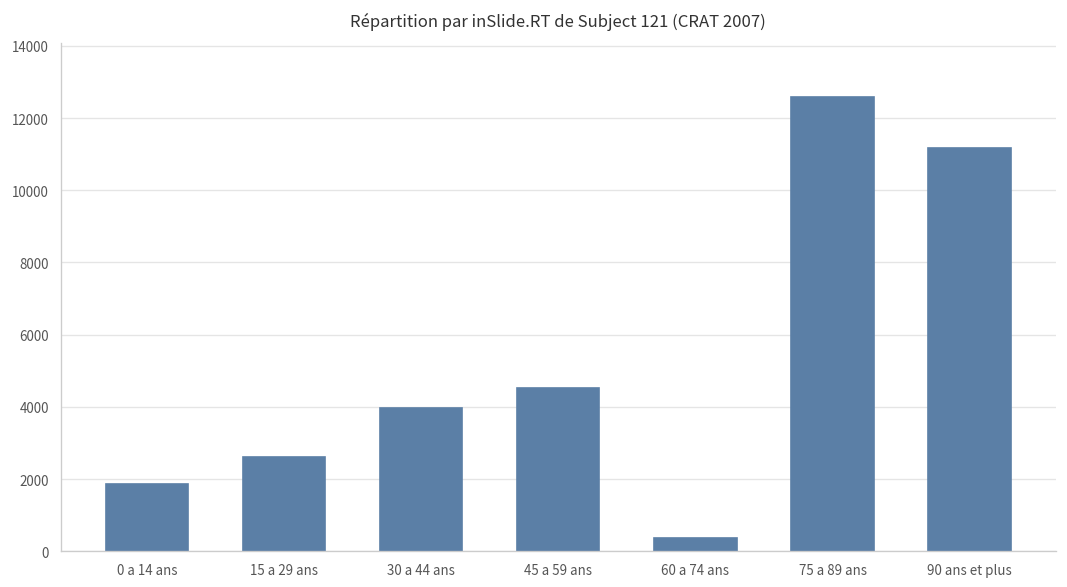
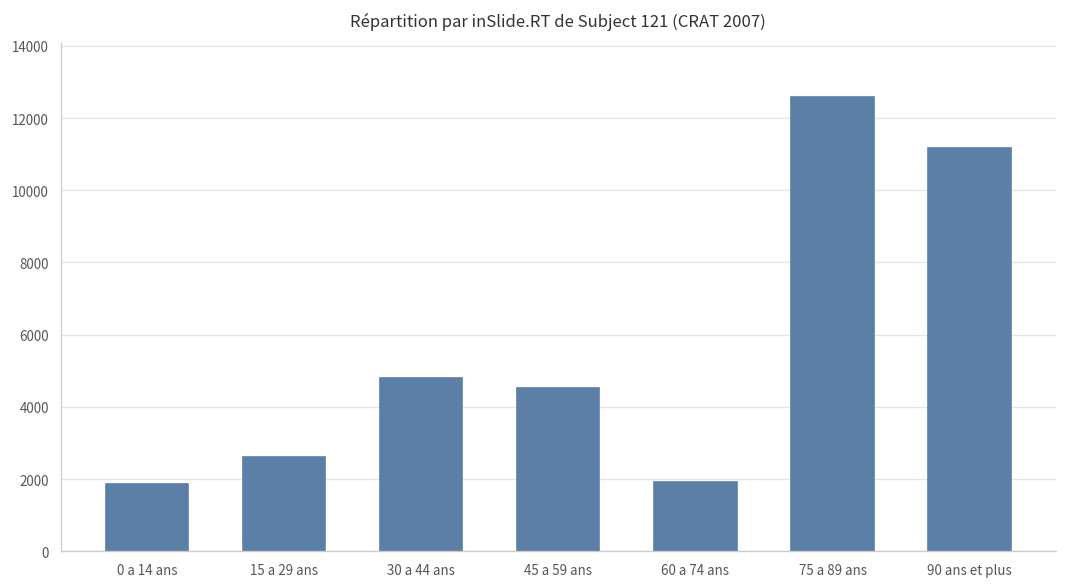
30 a 44 ans: 4000 -> 4800
60 a 74 ans: 400 -> 1900
